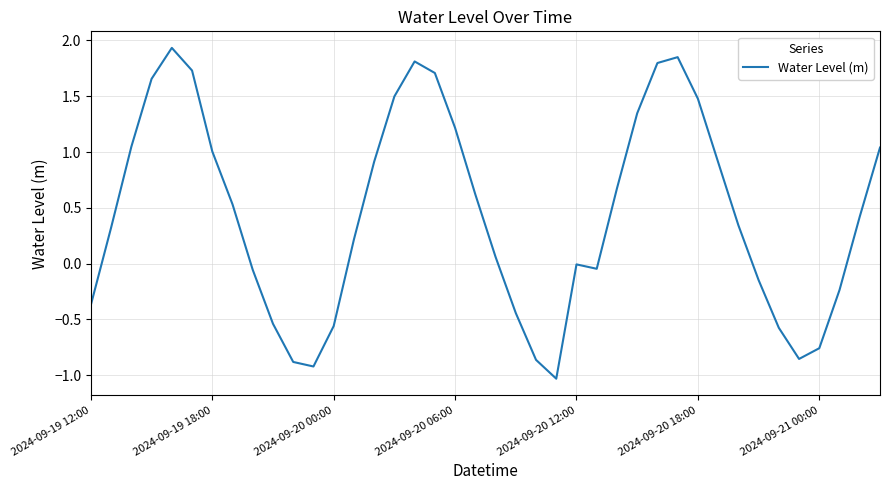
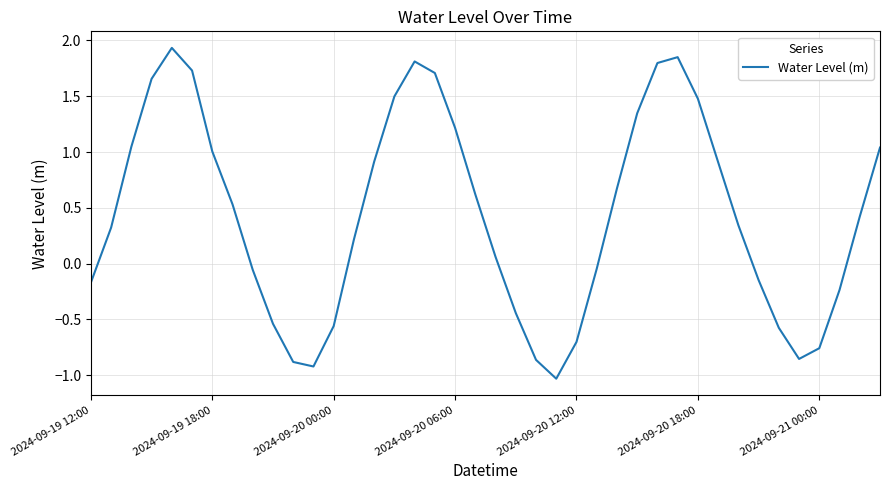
2024-09-19 12:00: -0.37 -> -0.17
2024-09-20 12:00: -0.01 -> -0.70
